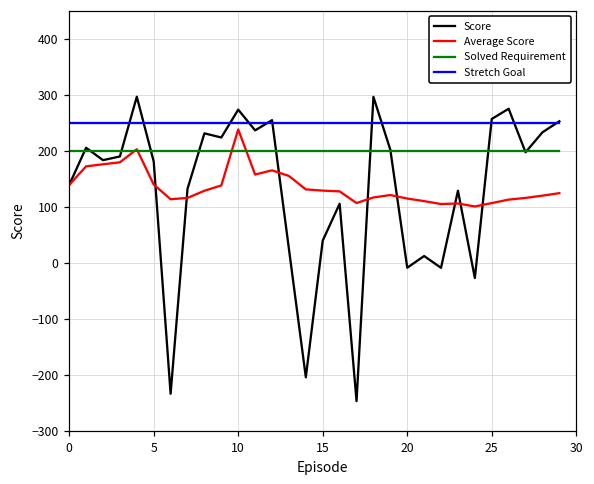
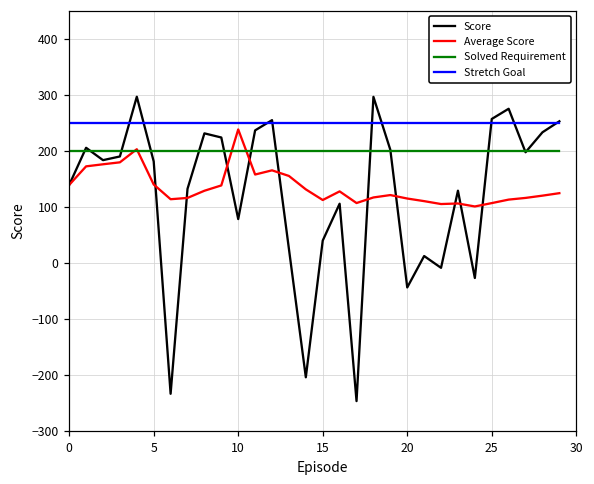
Score, 10: 270 -> 80
Average Score, 15: 130 -> 110
Score, 20: -10 -> -40
